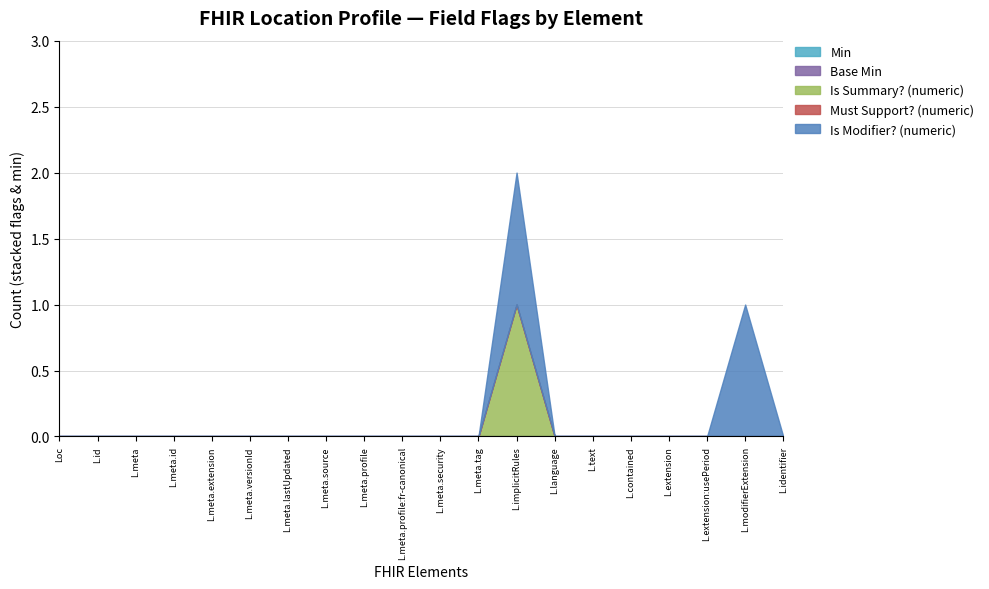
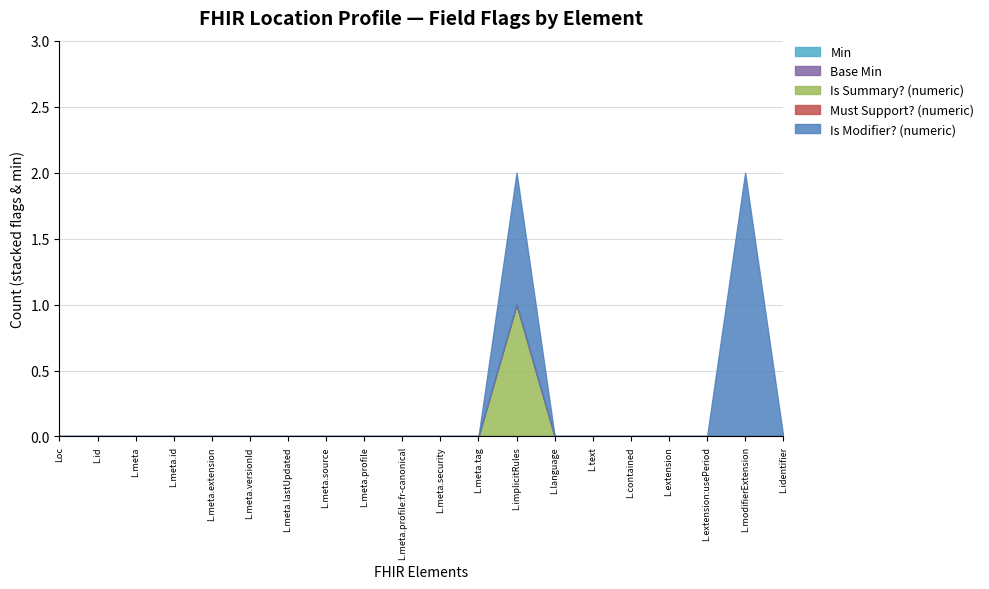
Is Modifier? (numeric), L.modifierExtension: 1 -> 2
